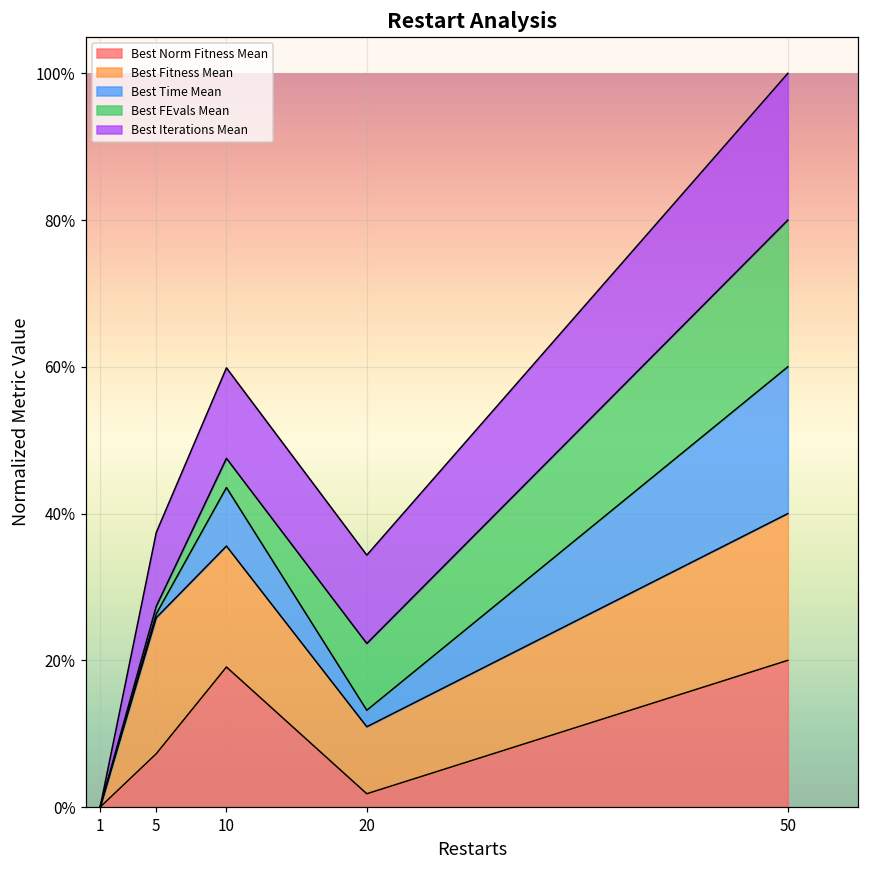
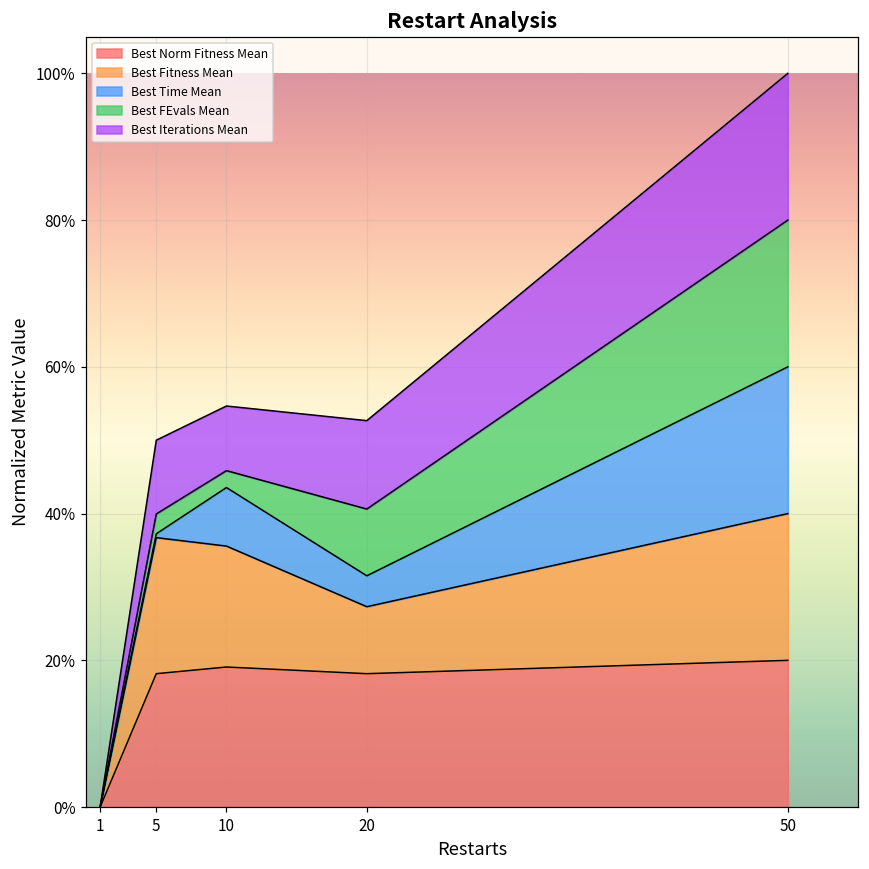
Best Norm Fitness Mean, 5: 7% -> 18%
Best FEvals Mean, 5: 1% -> 3%
Best FEvals Mean, 10: 4% -> 2%
Best Iterations Mean, 10: 12% -> 9%
Best Norm Fitness Mean, 20: 2% -> 18%
Best Time Mean, 20: 2% -> 4%
